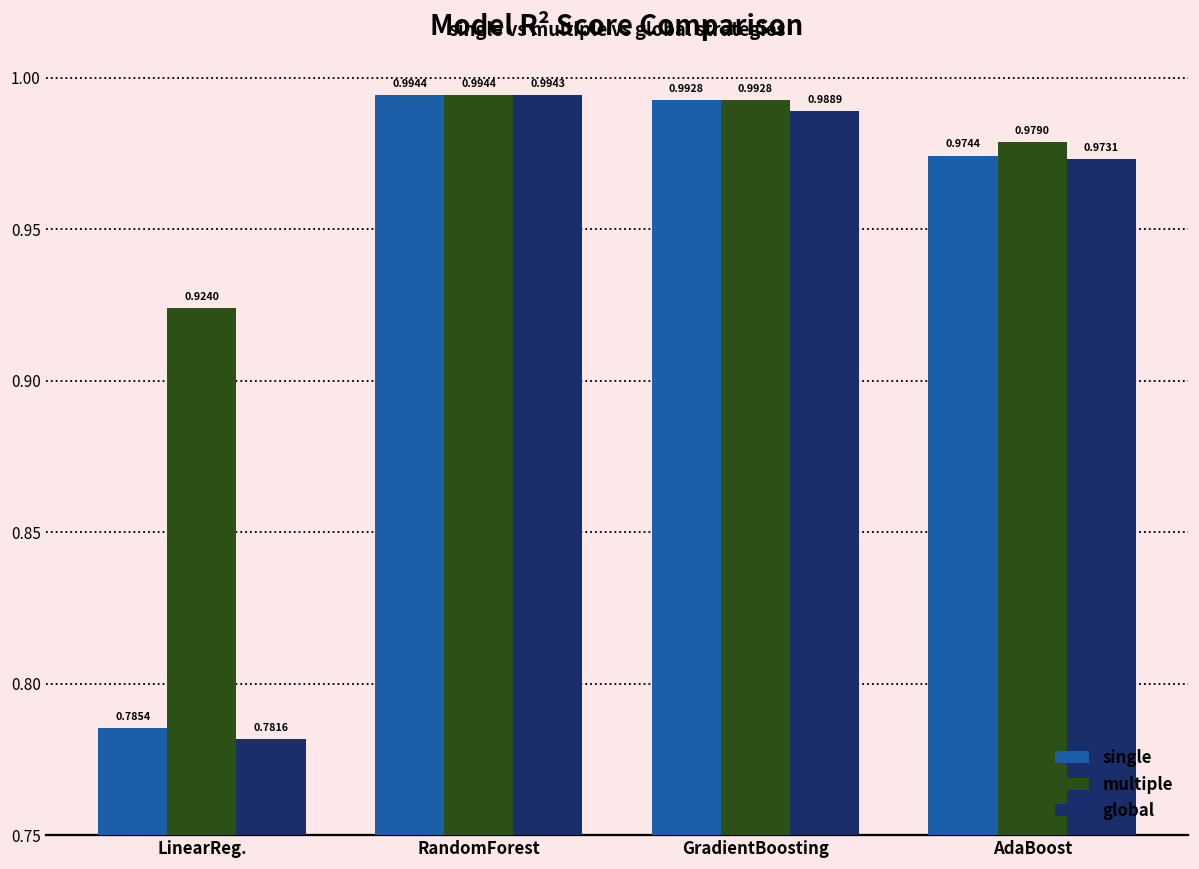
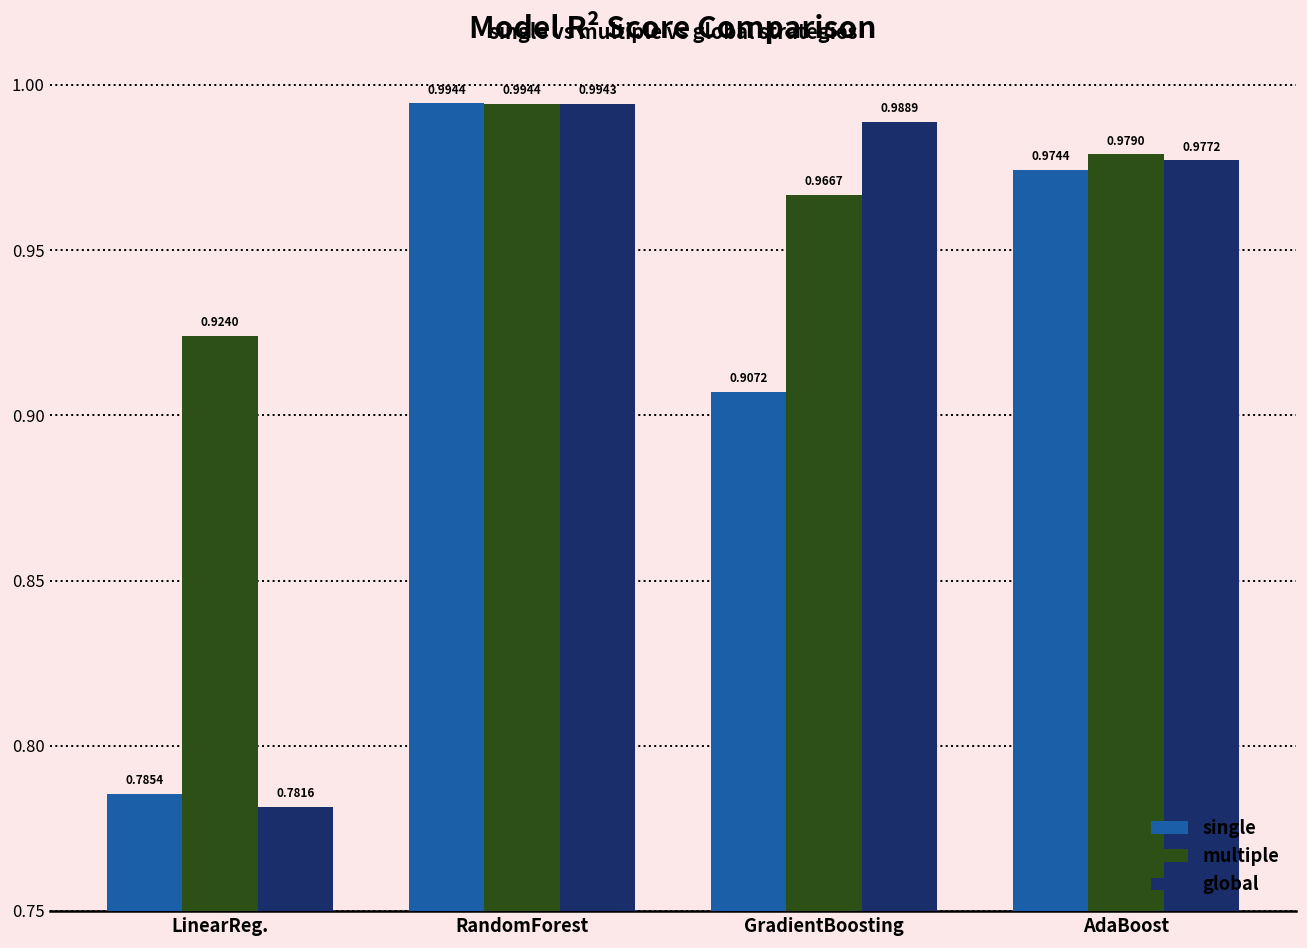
single, GradientBoosting: 0.9928 -> 0.9072
multiple, GradientBoosting: 0.9928 -> 0.9667
global, AdaBoost: 0.9731 -> 0.9772
